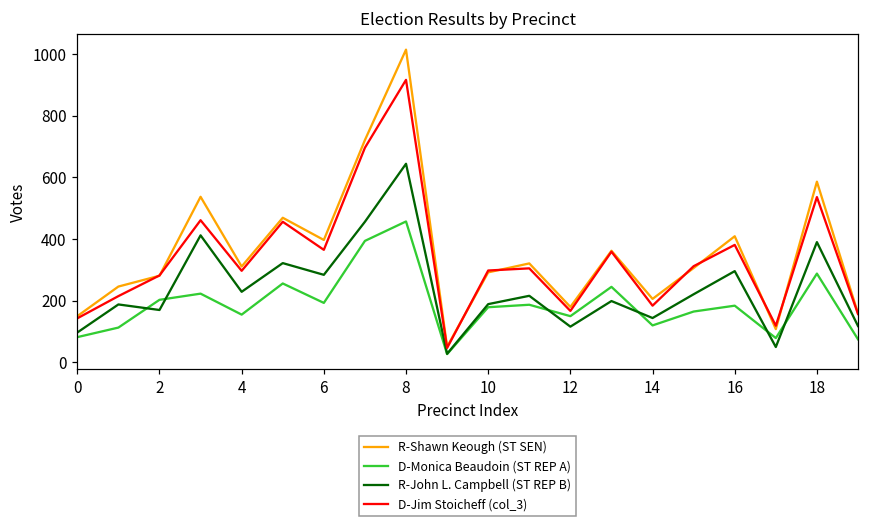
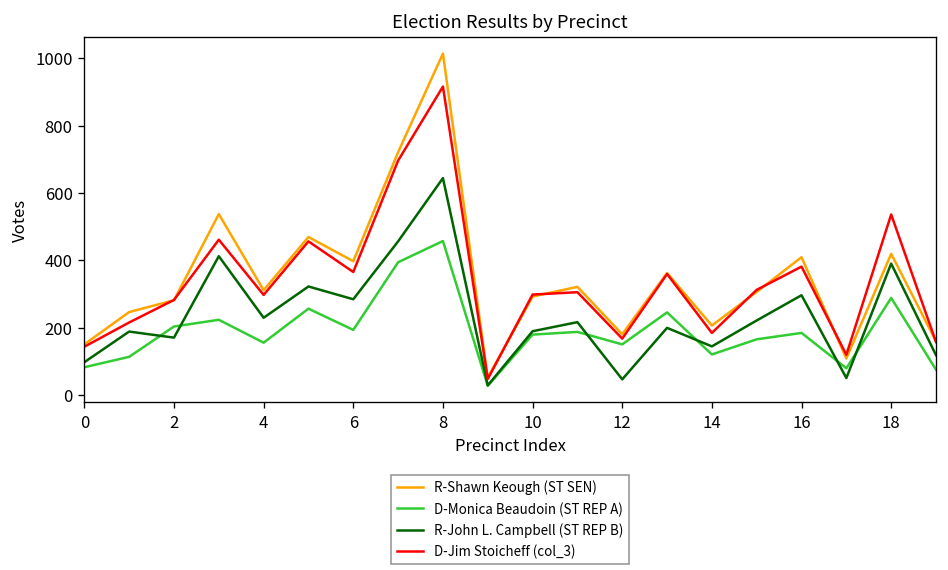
R-John L. Campbell (ST REP B), 12: 120 -> 50
R-Shawn Keough (ST SEN), 18: 590 -> 420
